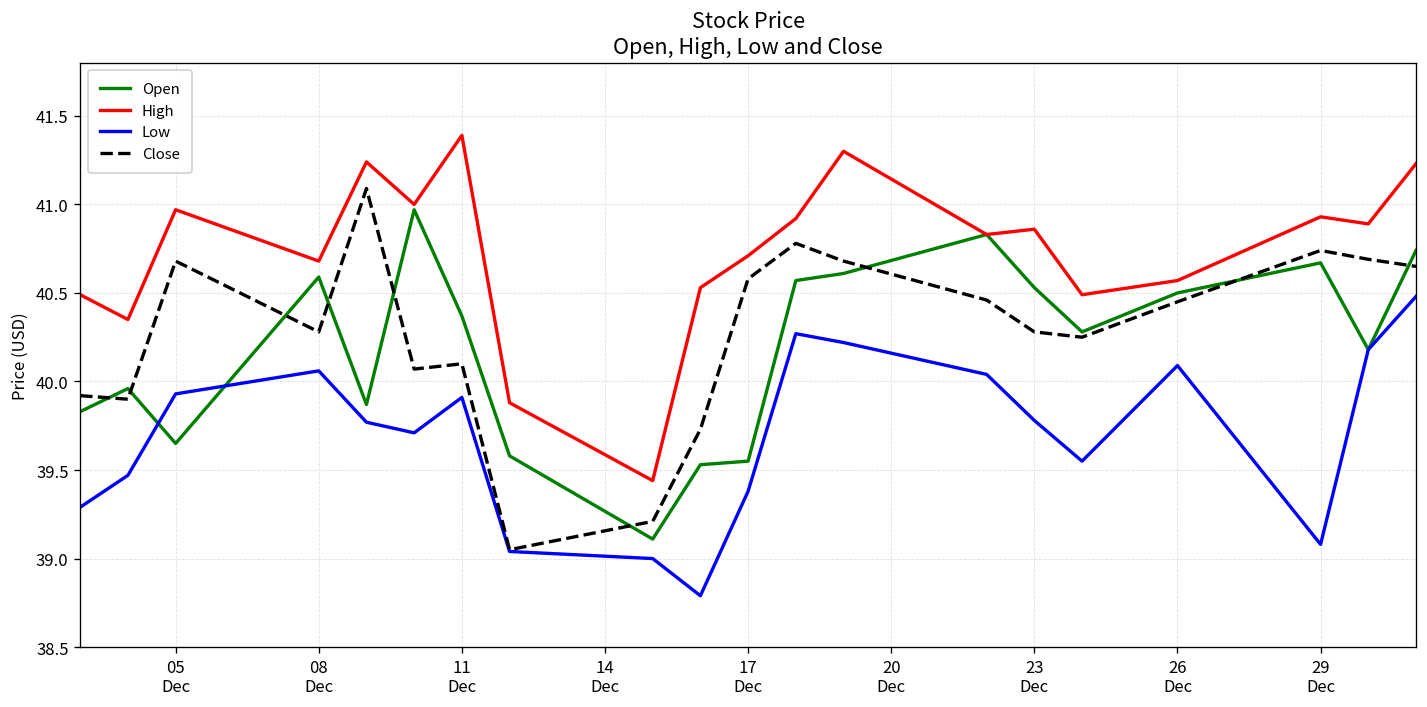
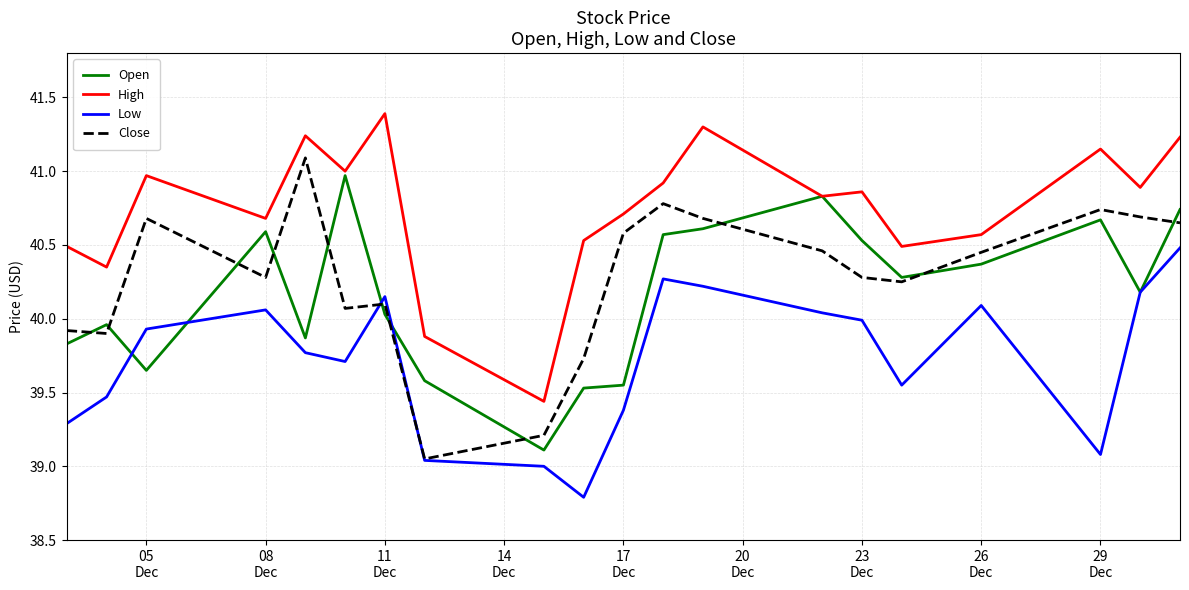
Open, 11 Dec: 40.37 -> 40.03
Low, 11 Dec: 39.91 -> 40.15
Low, 23 Dec: 39.78 -> 39.99
Open, 26 Dec: 40.50 -> 40.37
High, 29 Dec: 40.93 -> 41.15
